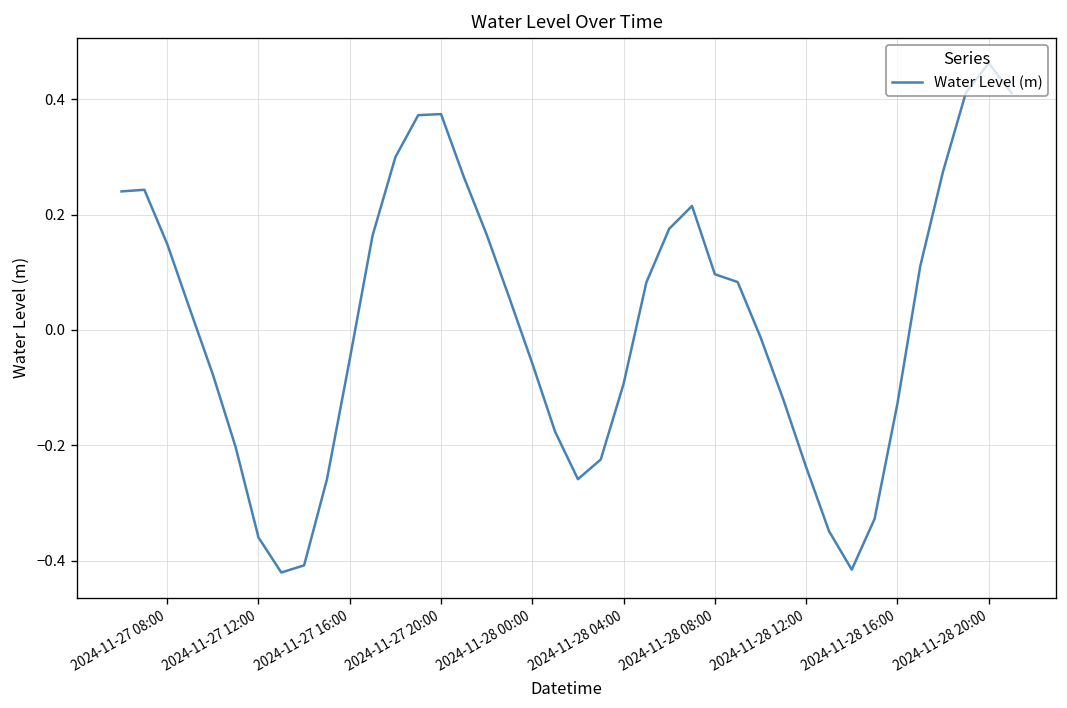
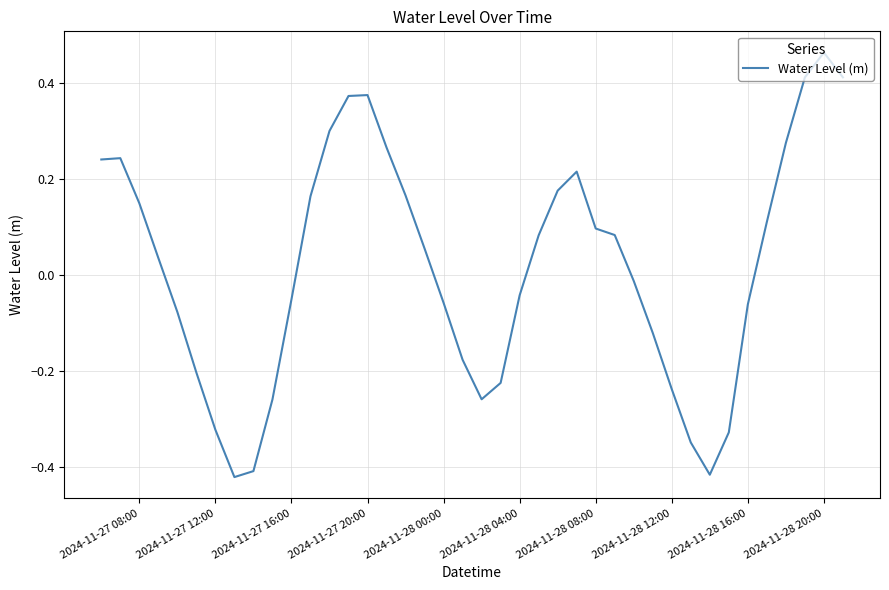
2024-11-27 12:00: -0.36 -> -0.32
2024-11-28 04:00: -0.09 -> -0.04
2024-11-28 16:00: -0.13 -> -0.06
